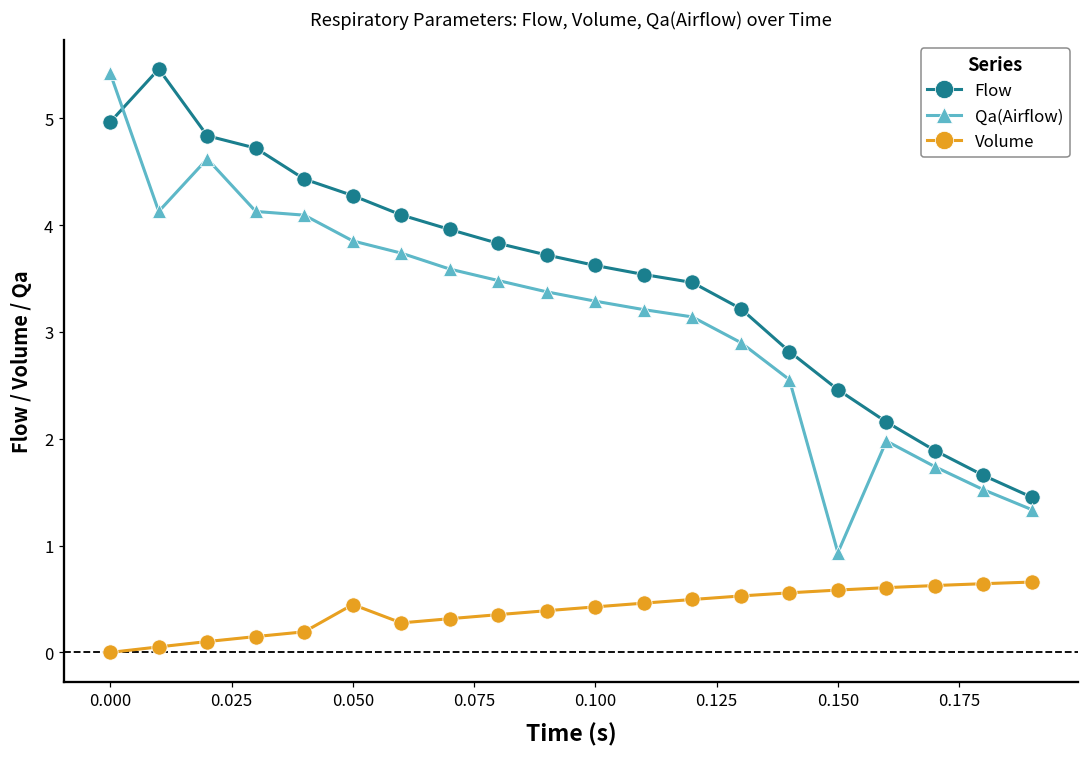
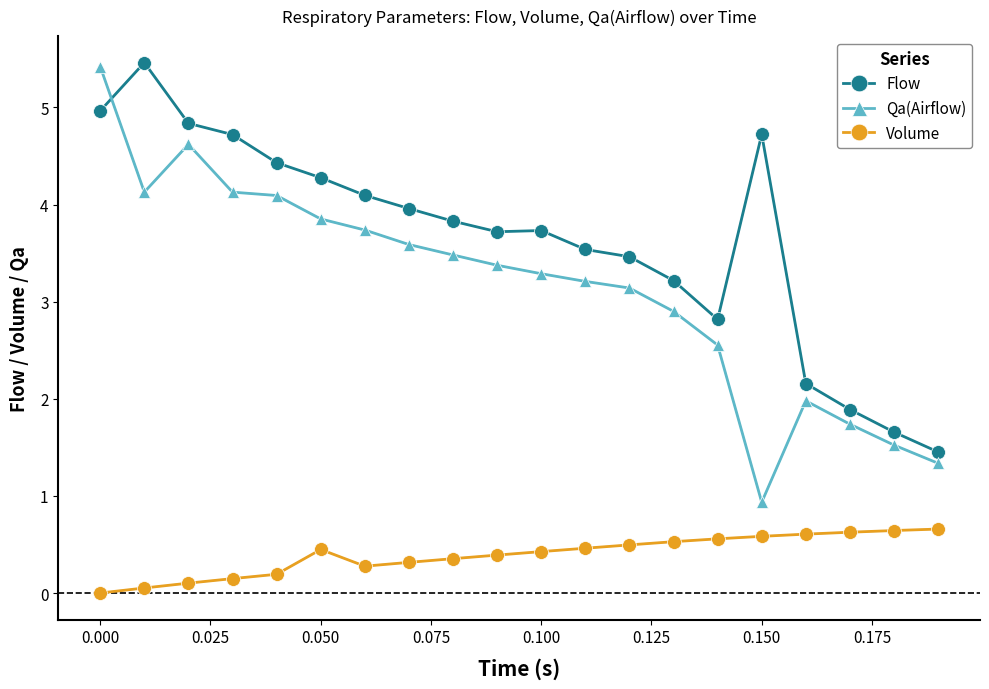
Flow, 0.100: 3.6 -> 3.7
Flow, 0.150: 2.5 -> 4.7
